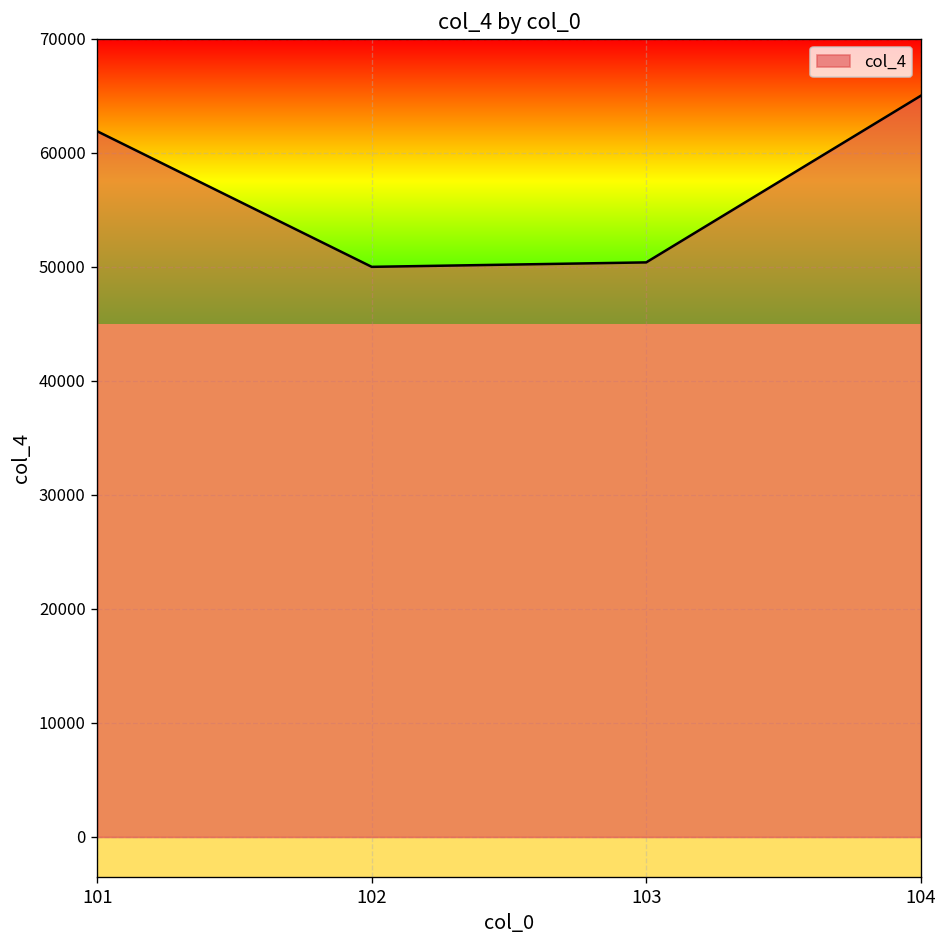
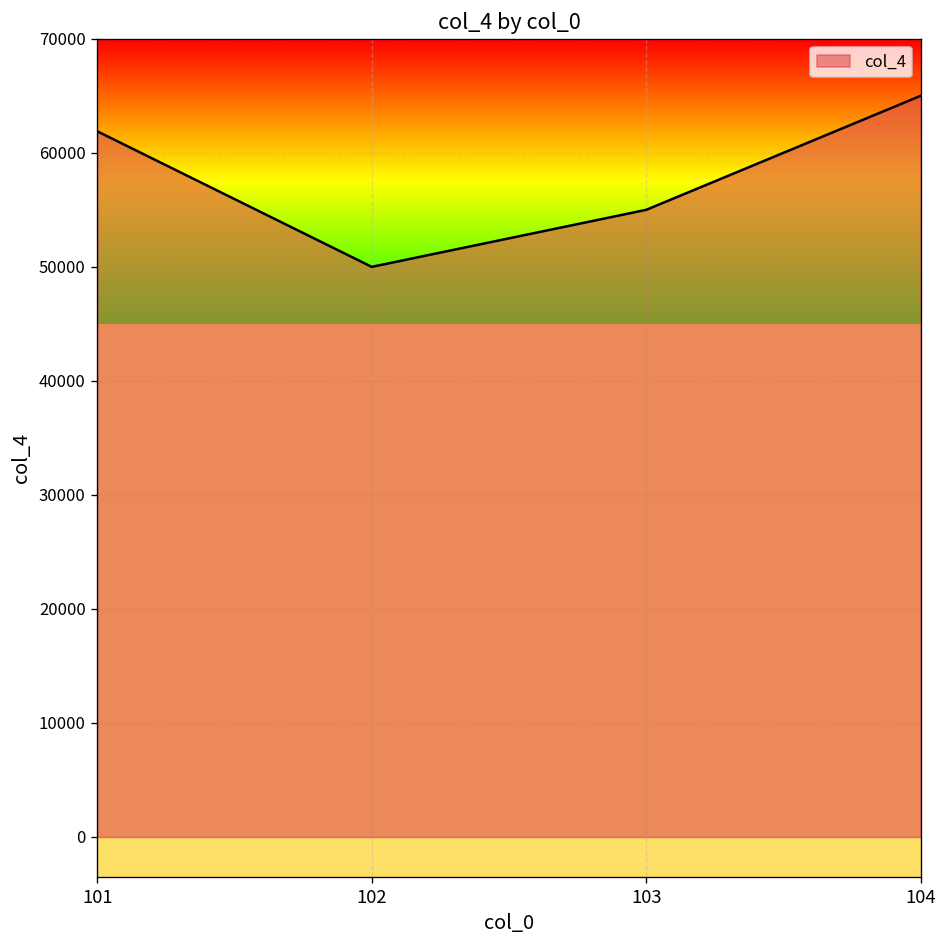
103: 50000 -> 55000
